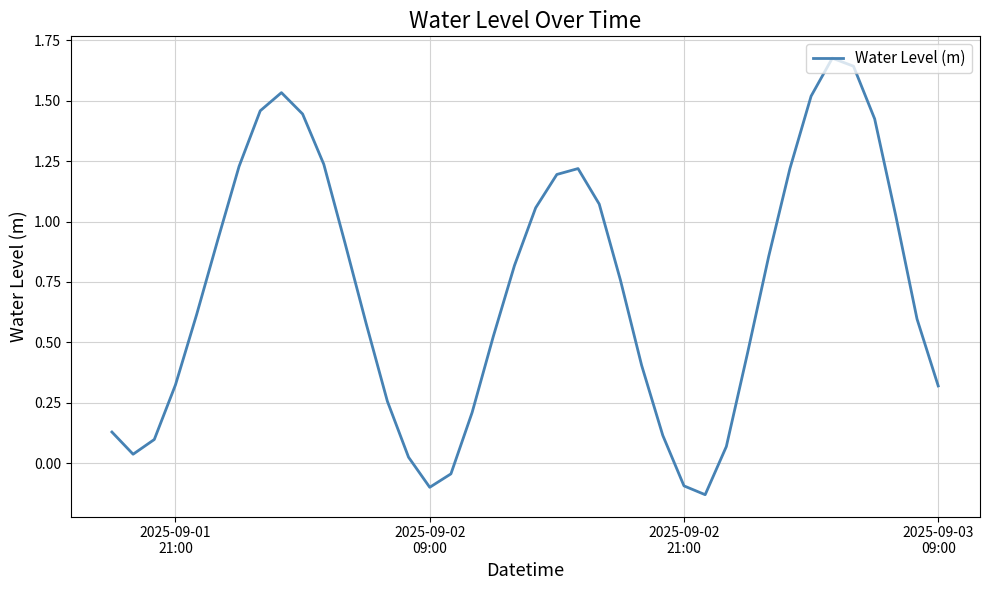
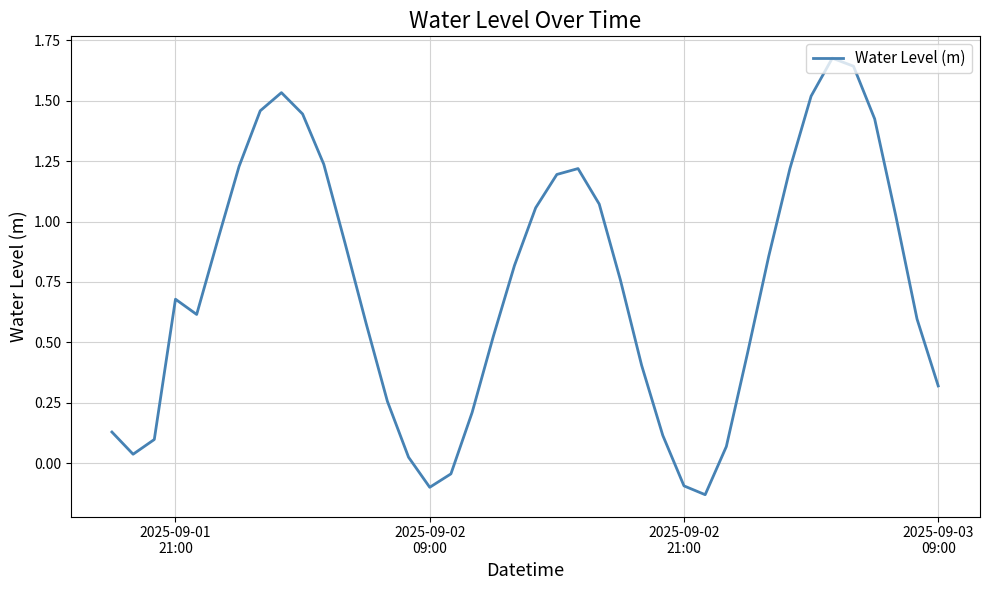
2025-09-01 21:00: 0.32 -> 0.68
